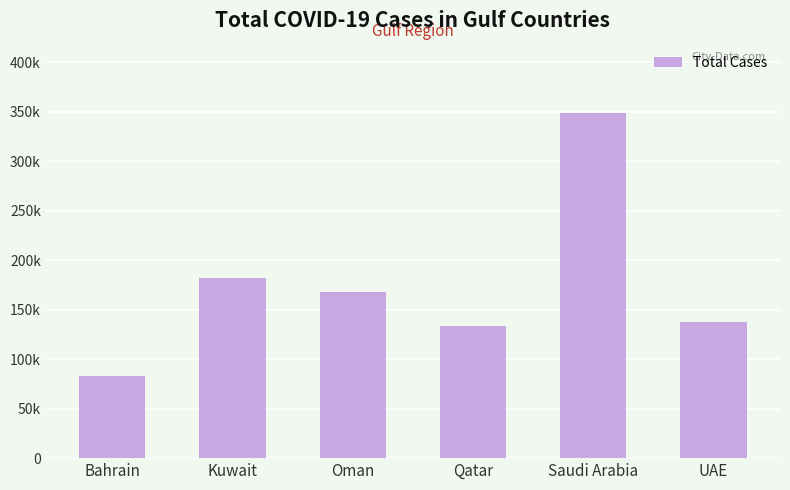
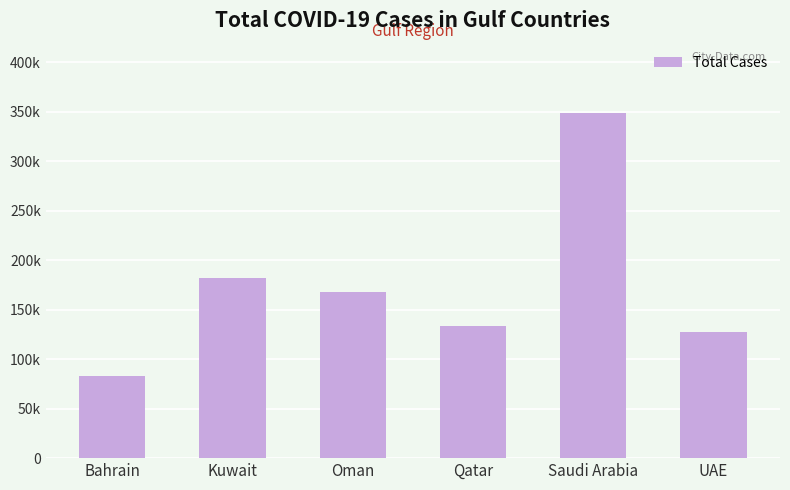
UAE: 140000 -> 130000
